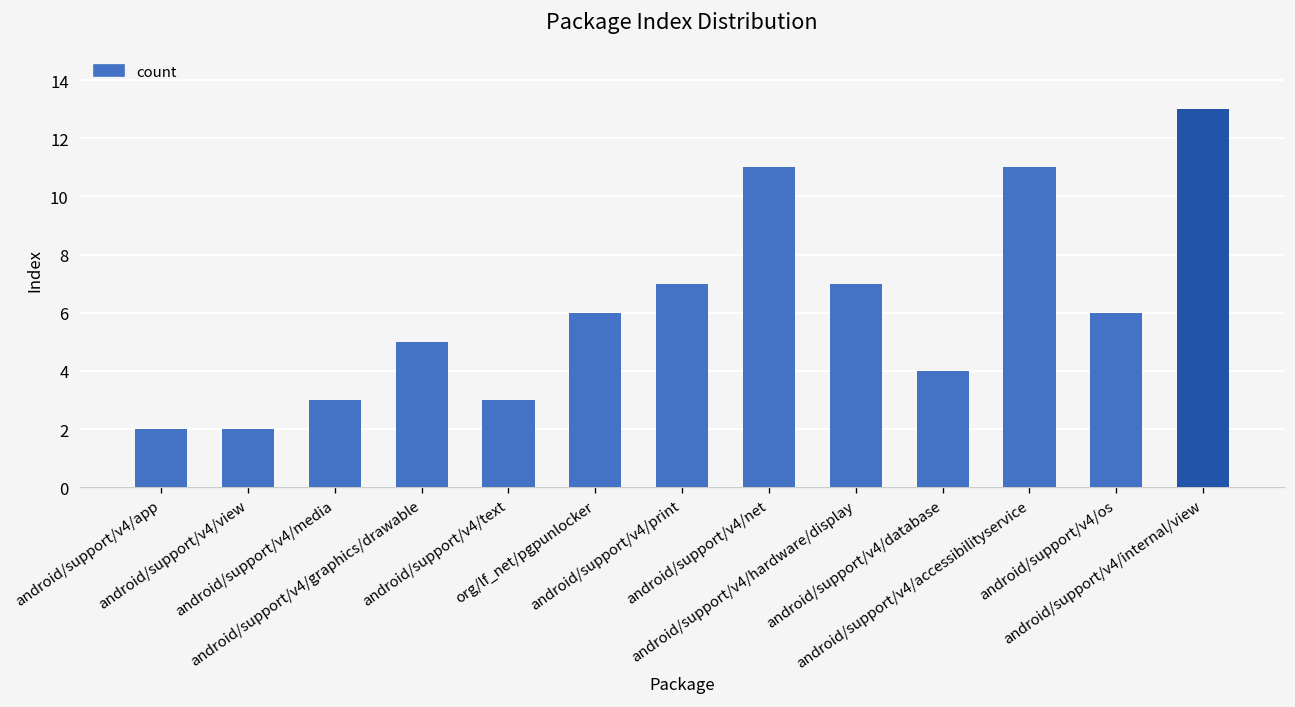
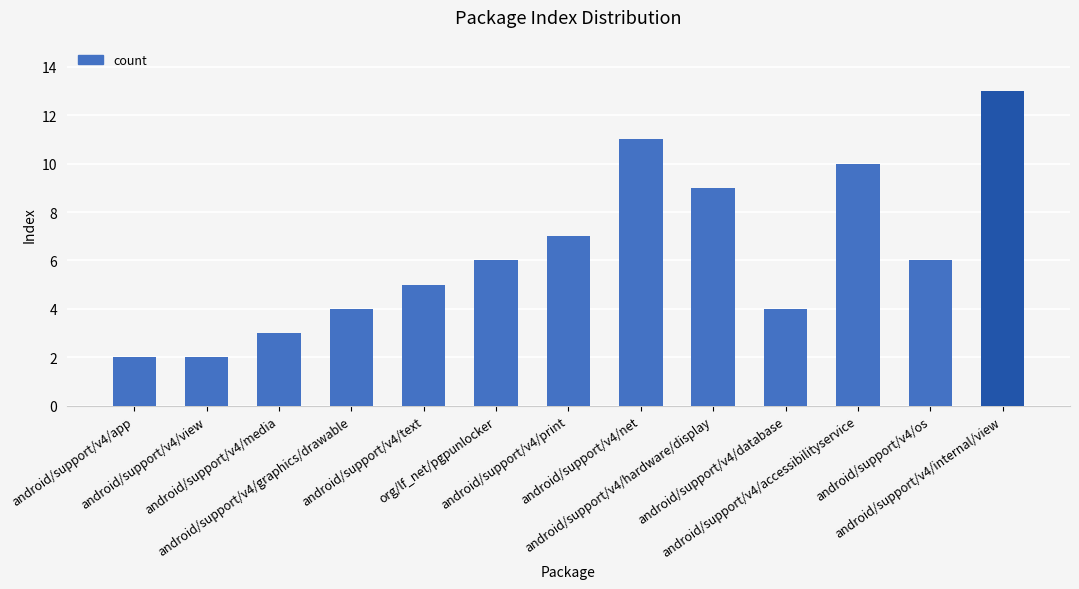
android/support/v4/graphics/drawable: 5 -> 4
android/support/v4/text: 3 -> 5
android/support/v4/hardware/display: 7 -> 9
android/support/v4/accessibilityservice: 11 -> 10
